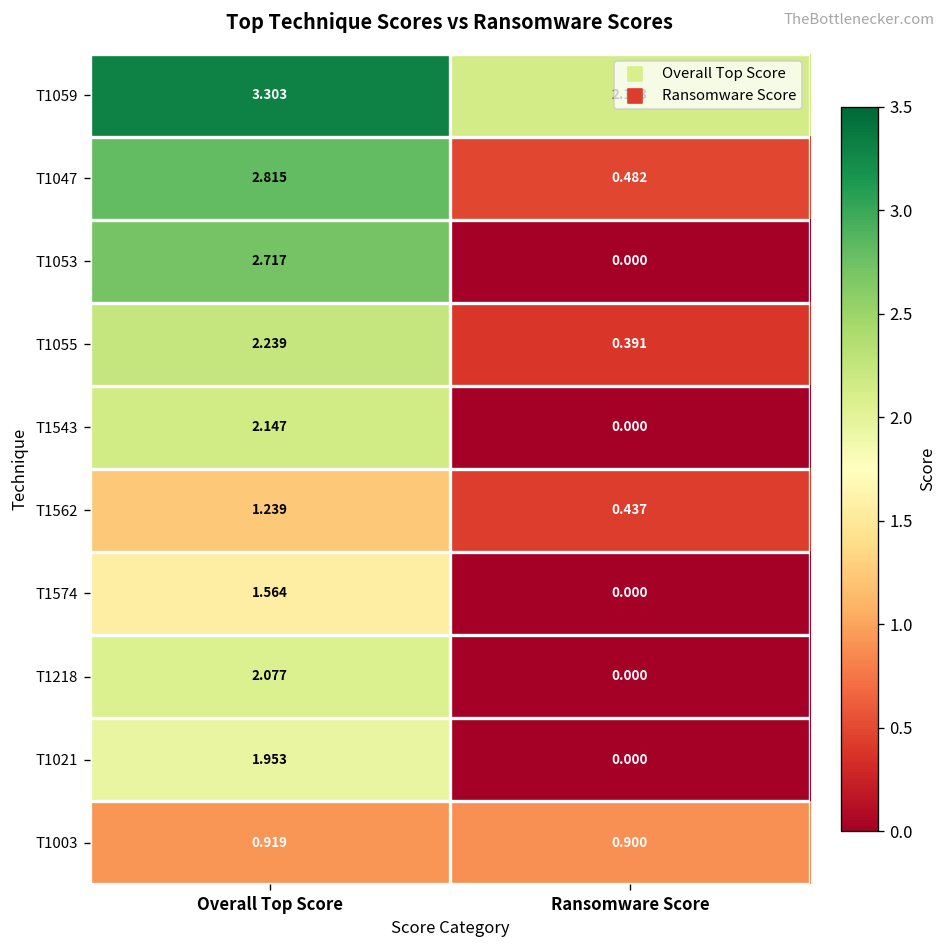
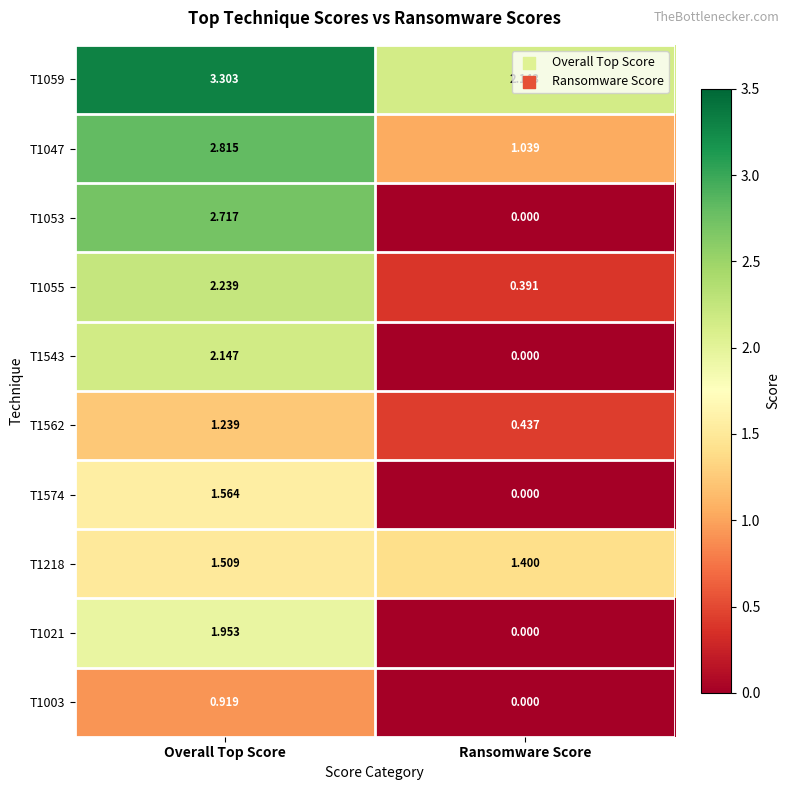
T1047, Ransomware Score: 0.482 -> 1.039
T1218, Overall Top Score: 2.077 -> 1.509
T1218, Ransomware Score: 0.000 -> 1.400
T1003, Ransomware Score: 0.900 -> 0.000
